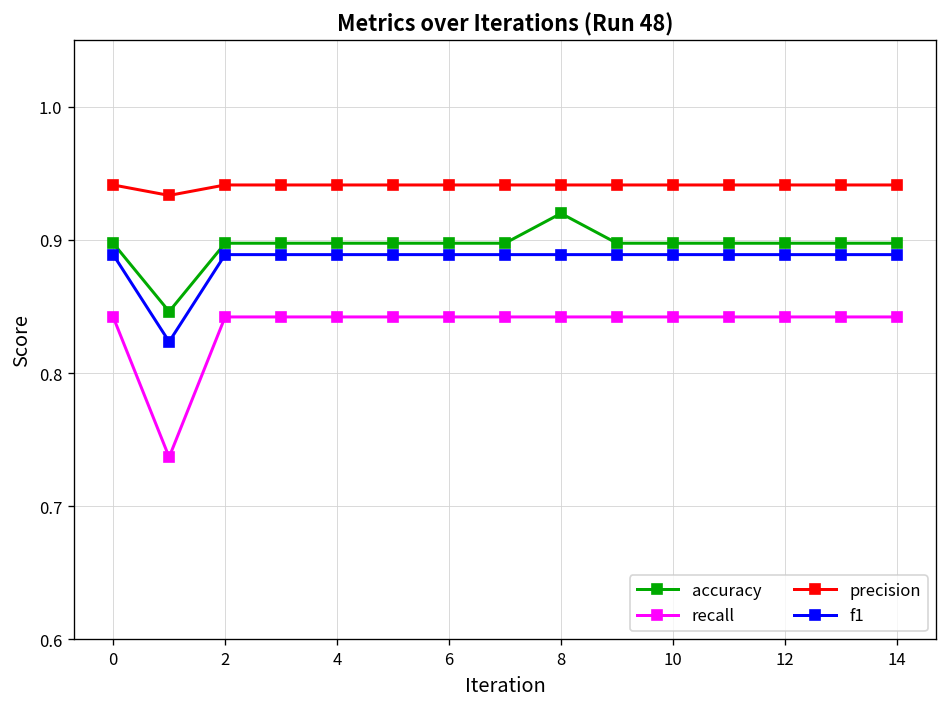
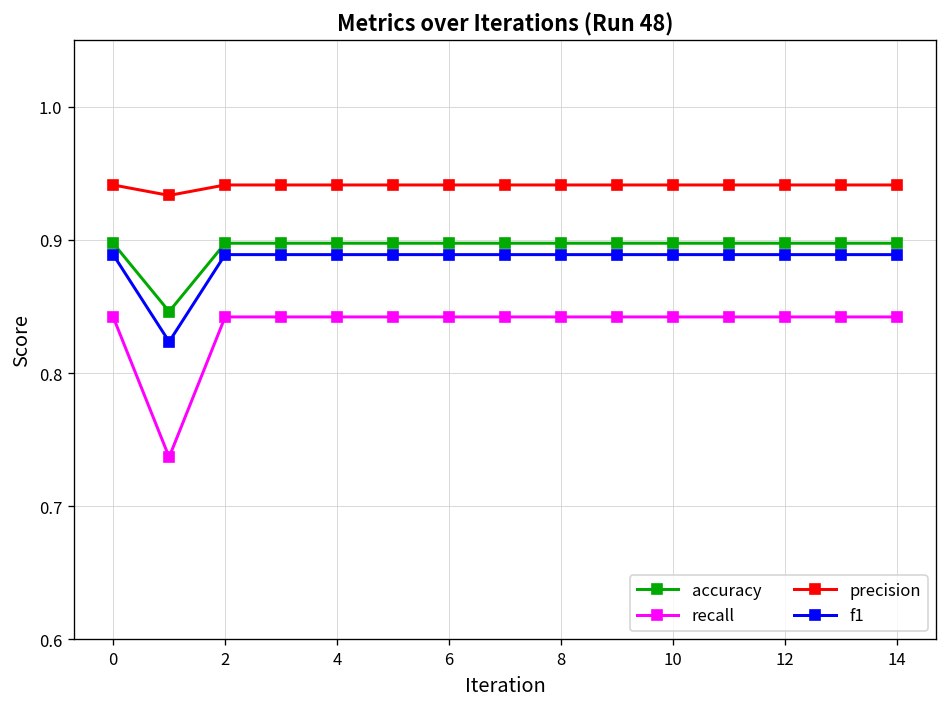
accuracy, 8: 0.920 -> 0.897
